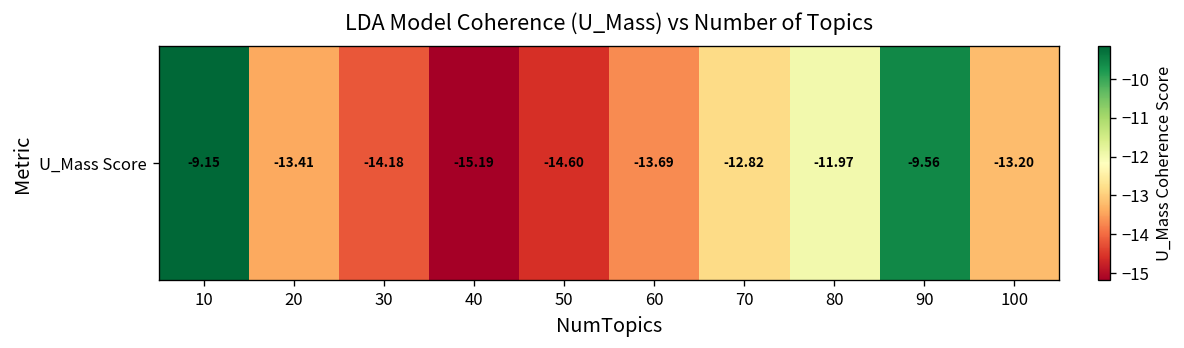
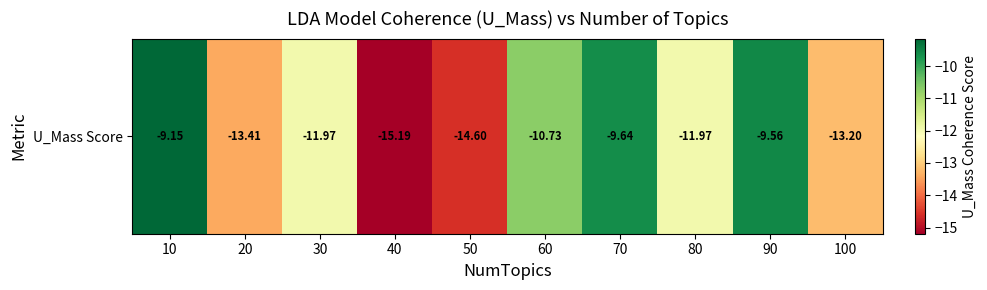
U_Mass Score, 30: -14.18 -> -11.97
U_Mass Score, 60: -13.69 -> -10.73
U_Mass Score, 70: -12.82 -> -9.64
